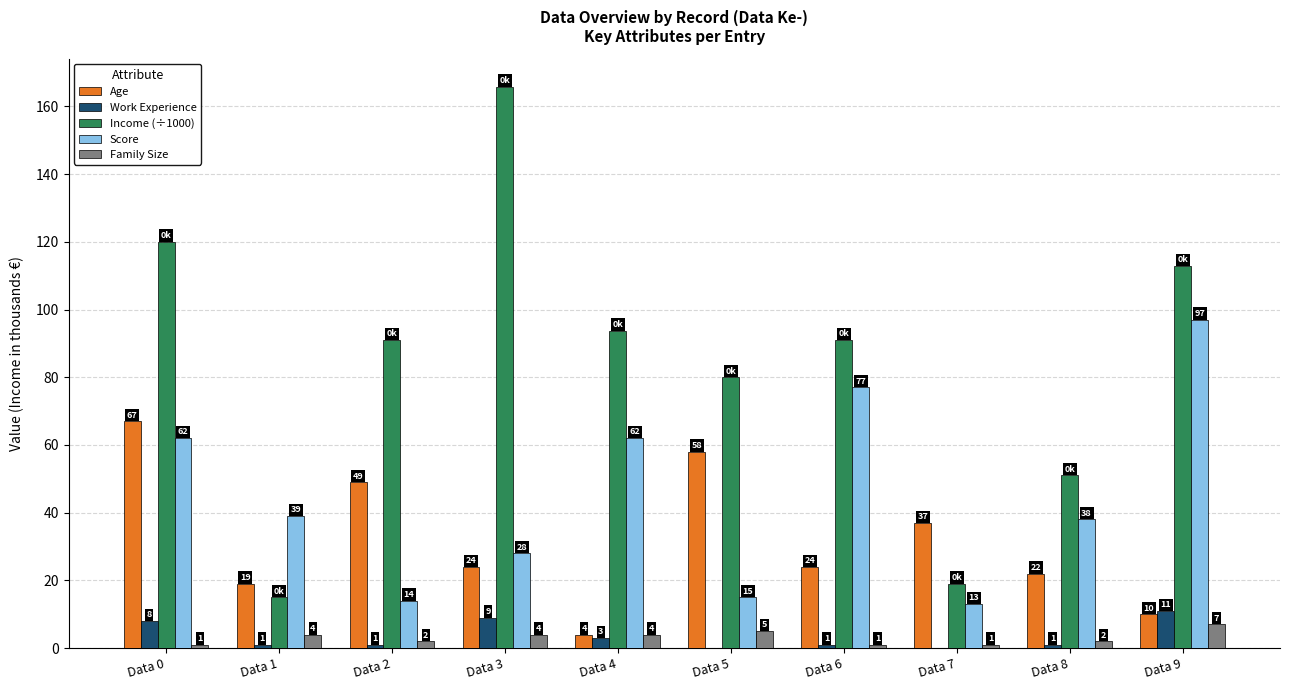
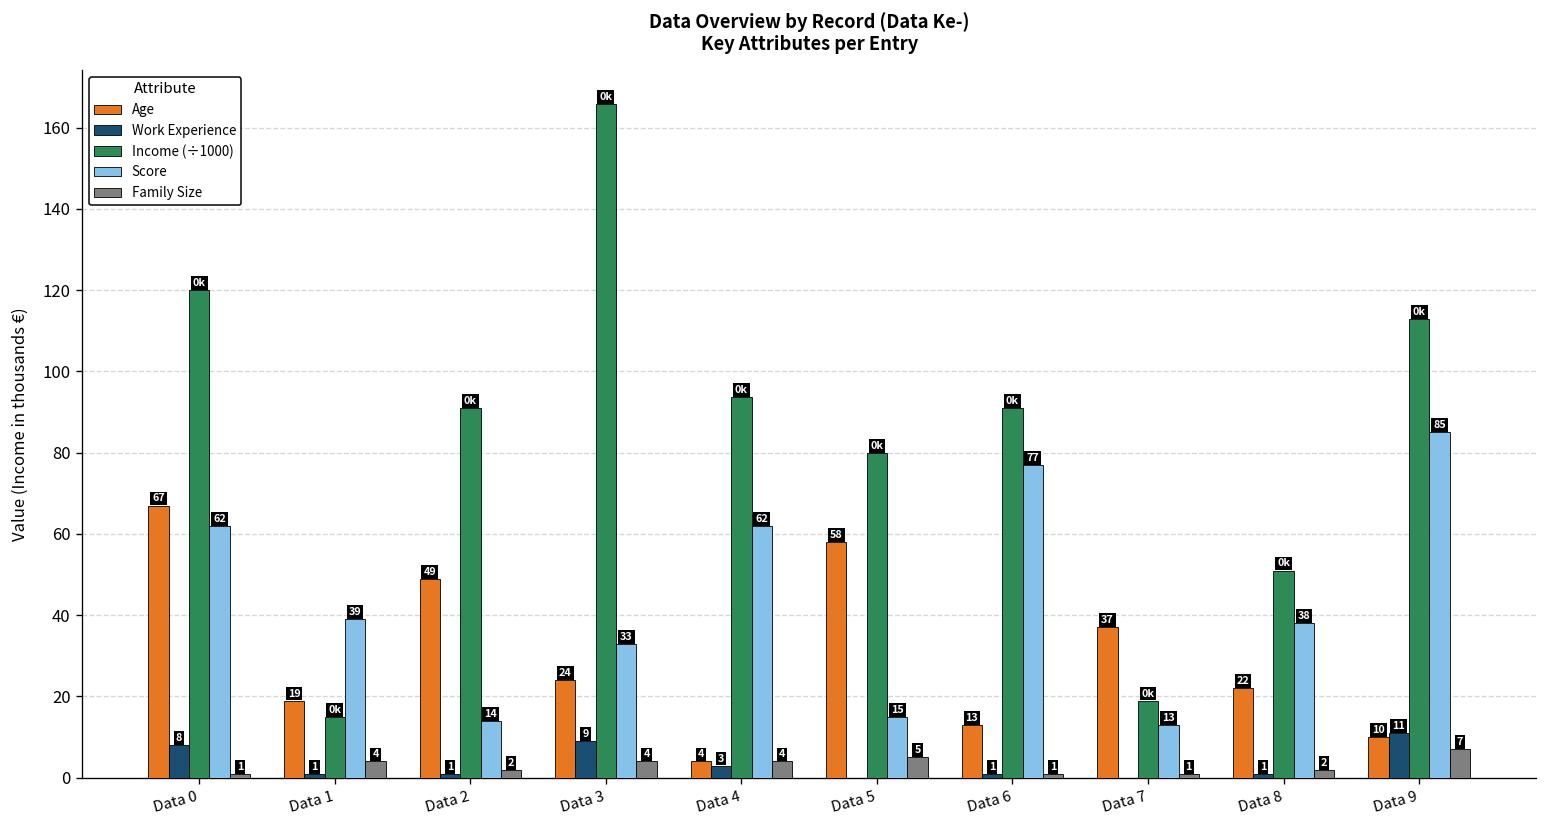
Score, Data 3: 28 -> 33
Age, Data 6: 24 -> 13
Score, Data 9: 97 -> 85
